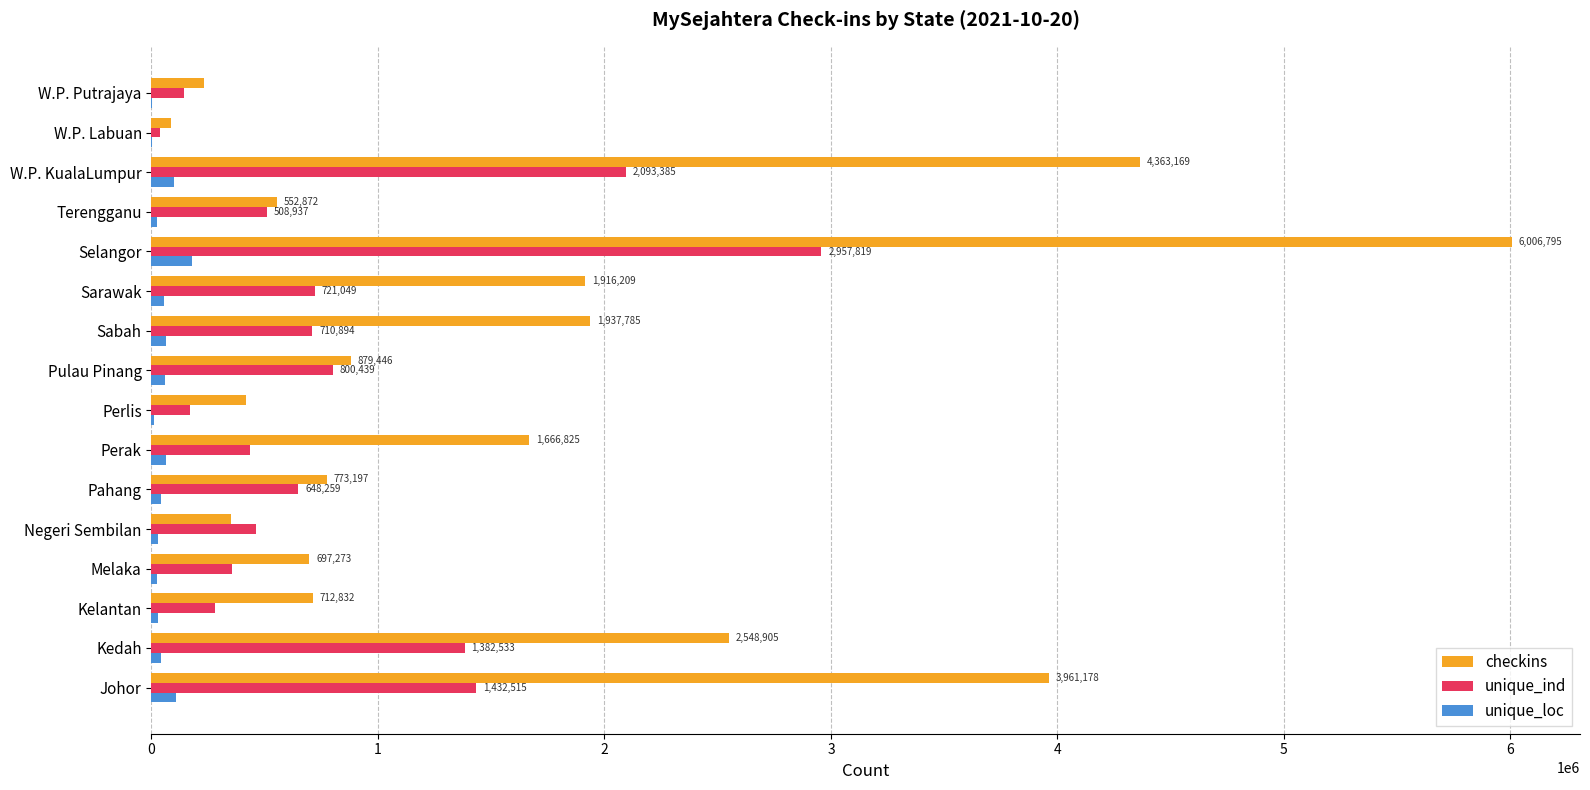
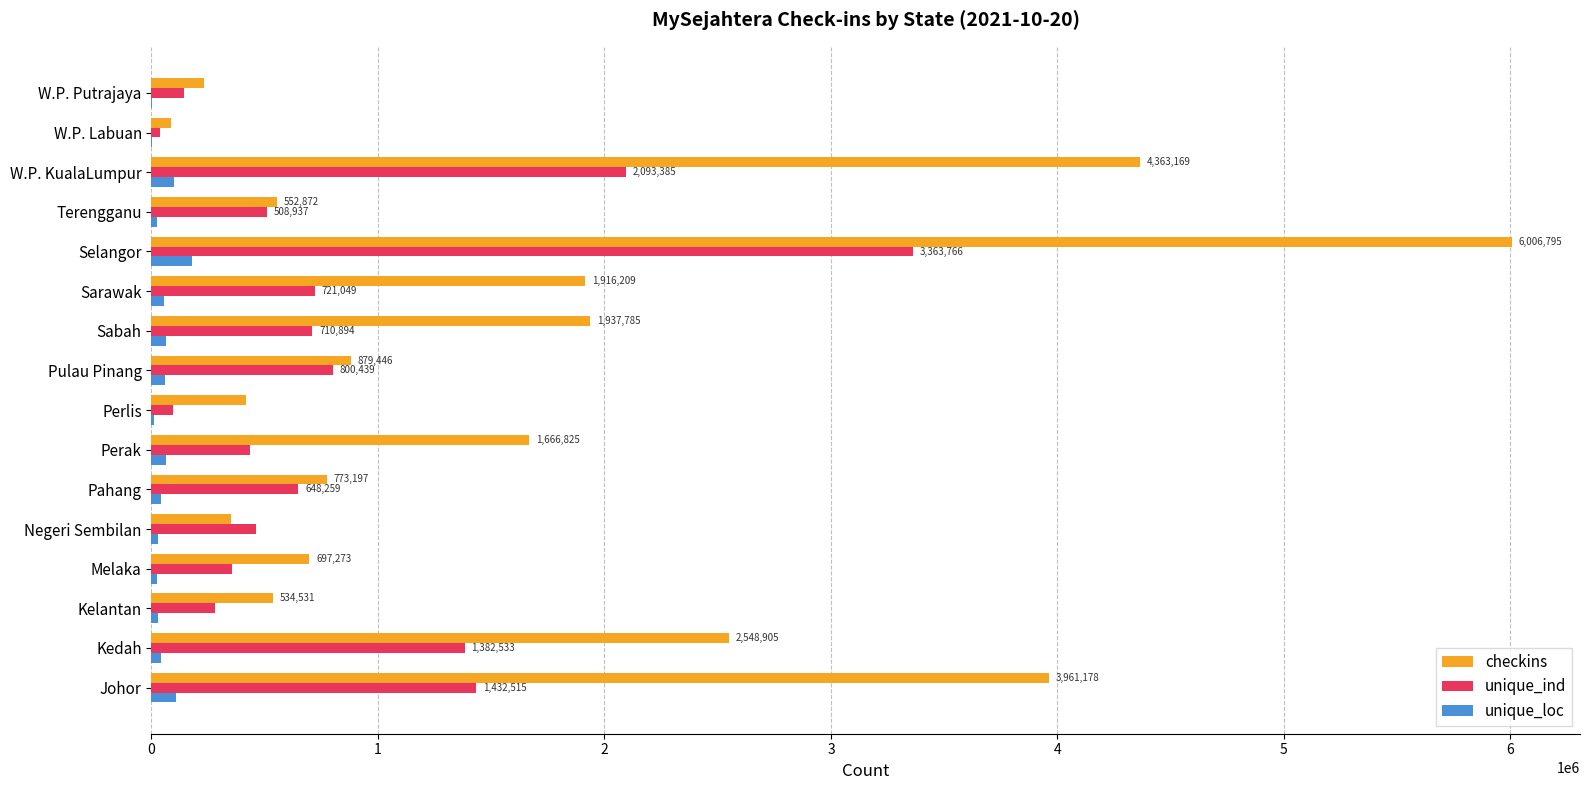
unique_ind, Selangor: 2,957,819 -> 3,363,766
unique_ind, Perlis: 170000 -> 100000
checkins, Kelantan: 712,832 -> 534,531
